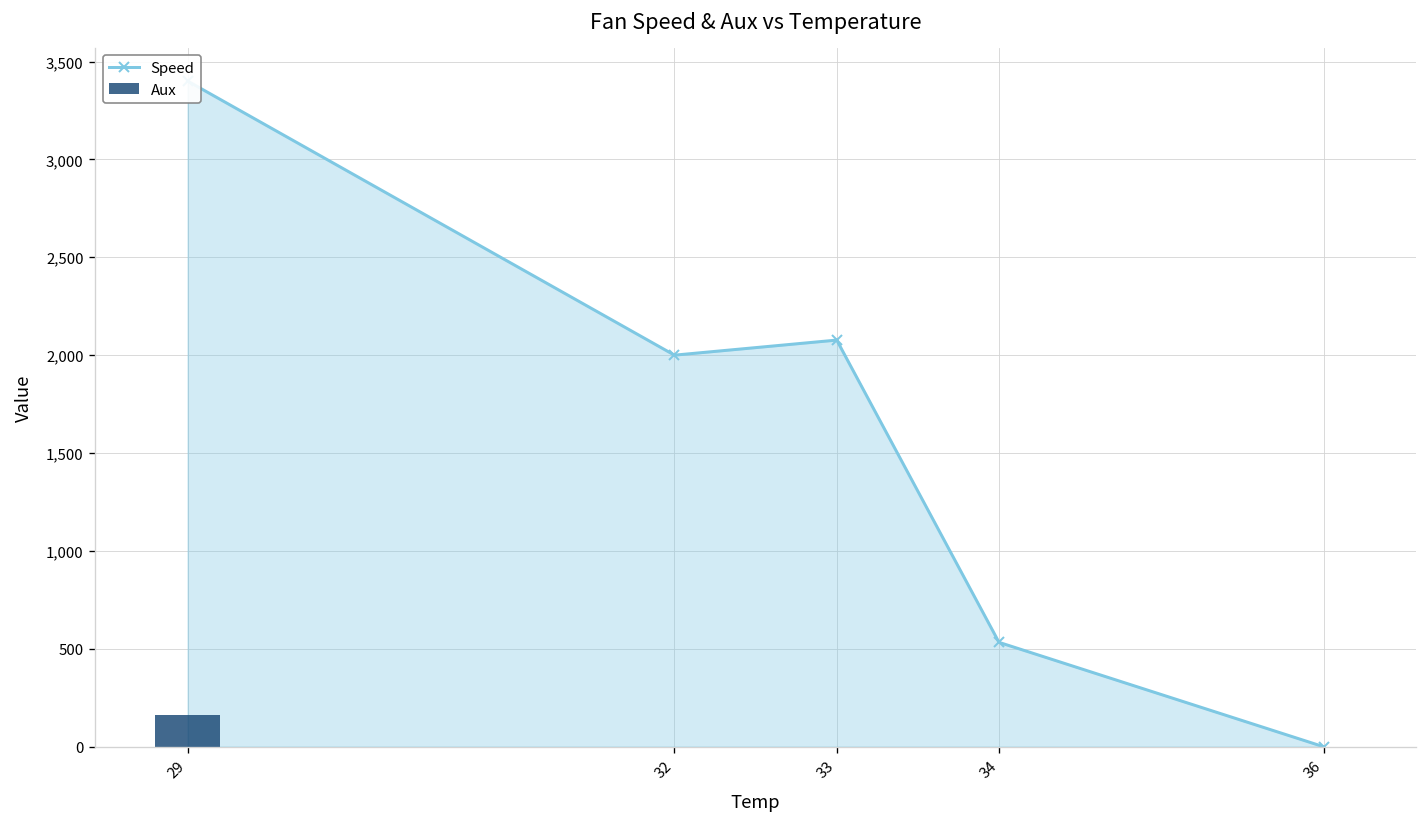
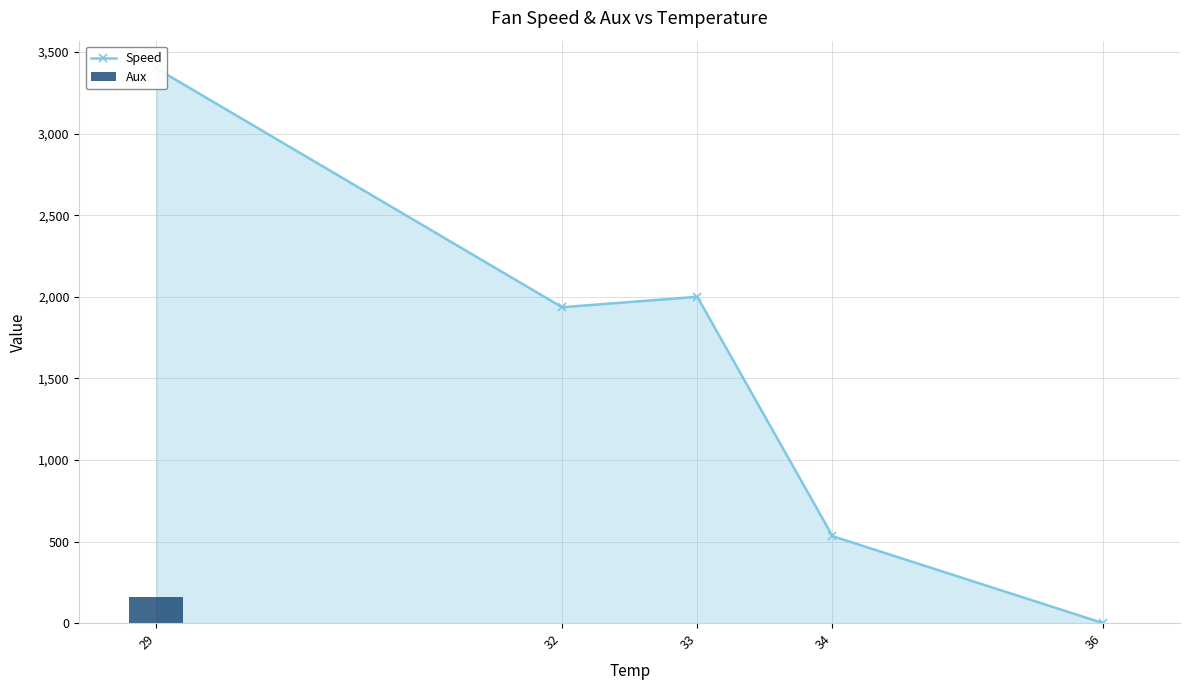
Speed, 32: 2,000 -> 1,940
Speed, 33: 2,080 -> 2,000
